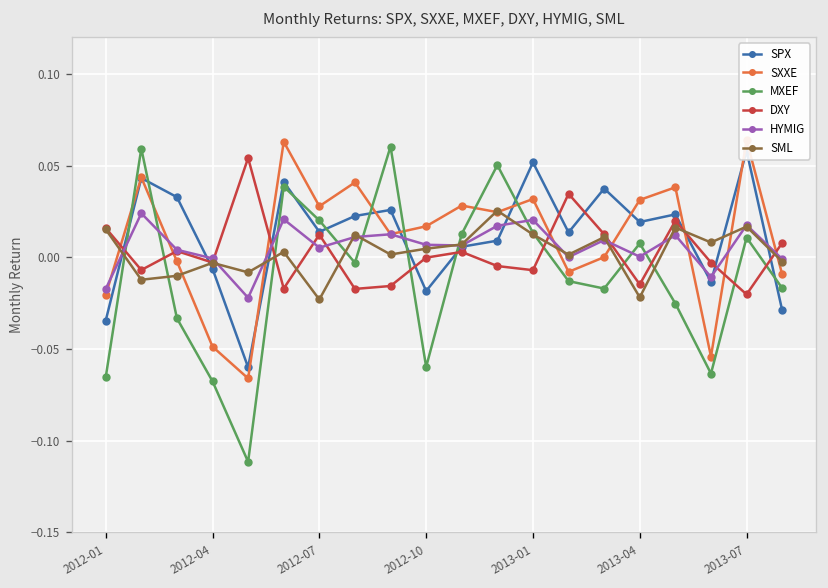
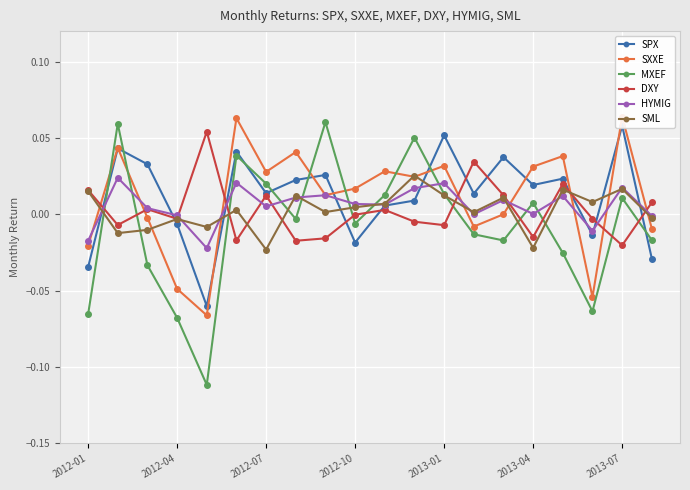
MXEF, 2012-10: -0.060 -> -0.006
